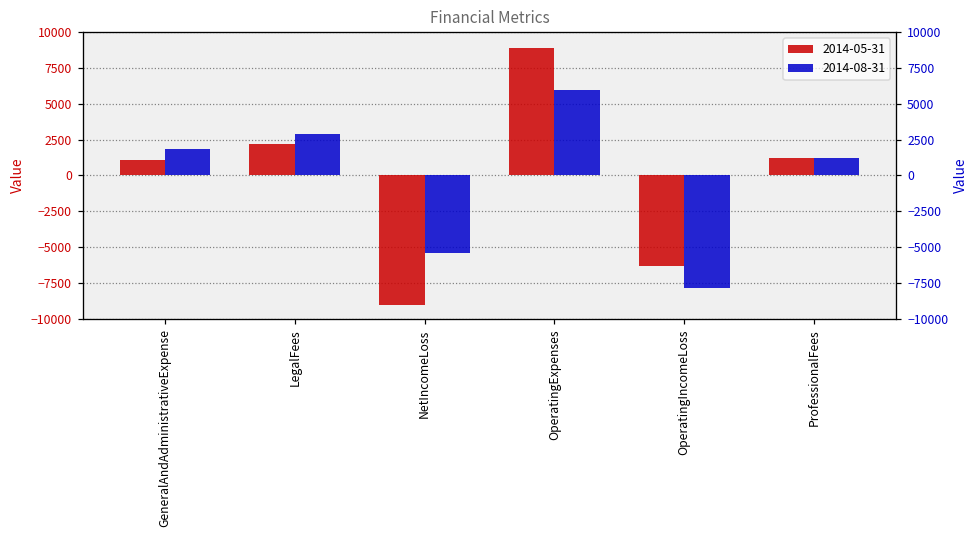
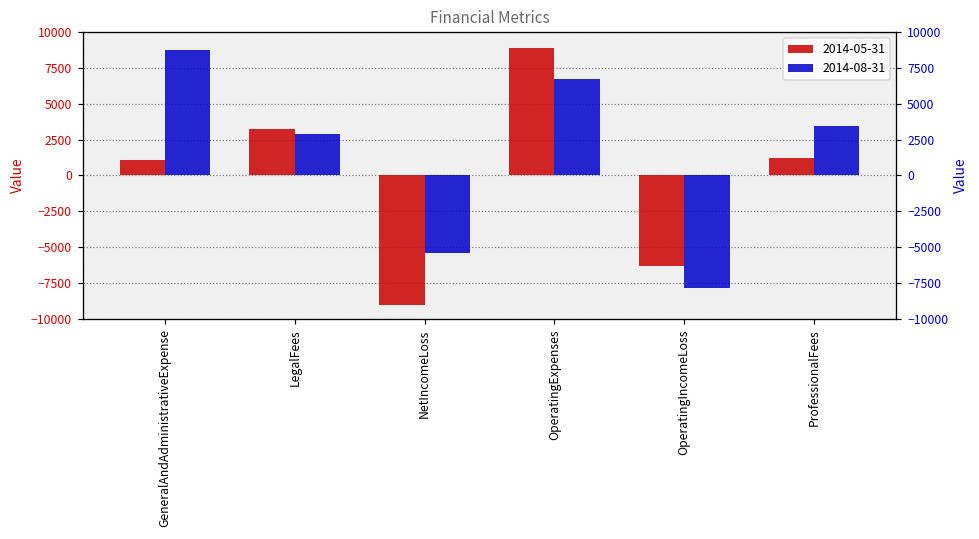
2014-08-31, GeneralAndAdministrativeExpense: 1800 -> 8800
2014-05-31, LegalFees: 2200 -> 3200
2014-08-31, OperatingExpenses: 6000 -> 6800
2014-08-31, ProfessionalFees: 1200 -> 3500
